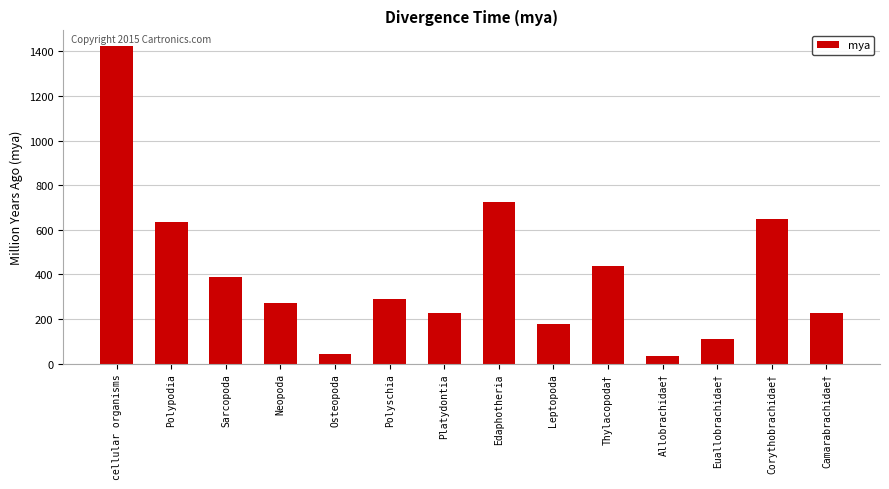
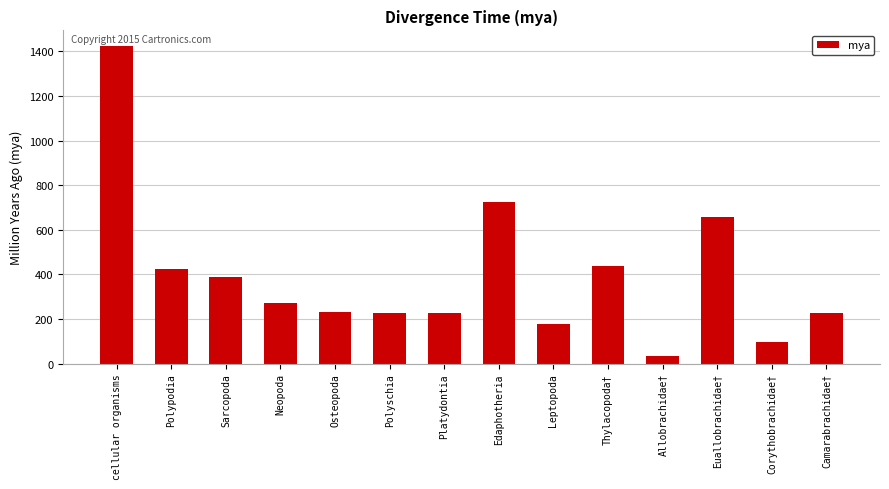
Polypodia: 640 -> 420
Osteopoda: 40 -> 230
Polyschia: 290 -> 230
Euallobrachidae†: 110 -> 660
Corythobrachidae†: 650 -> 100
